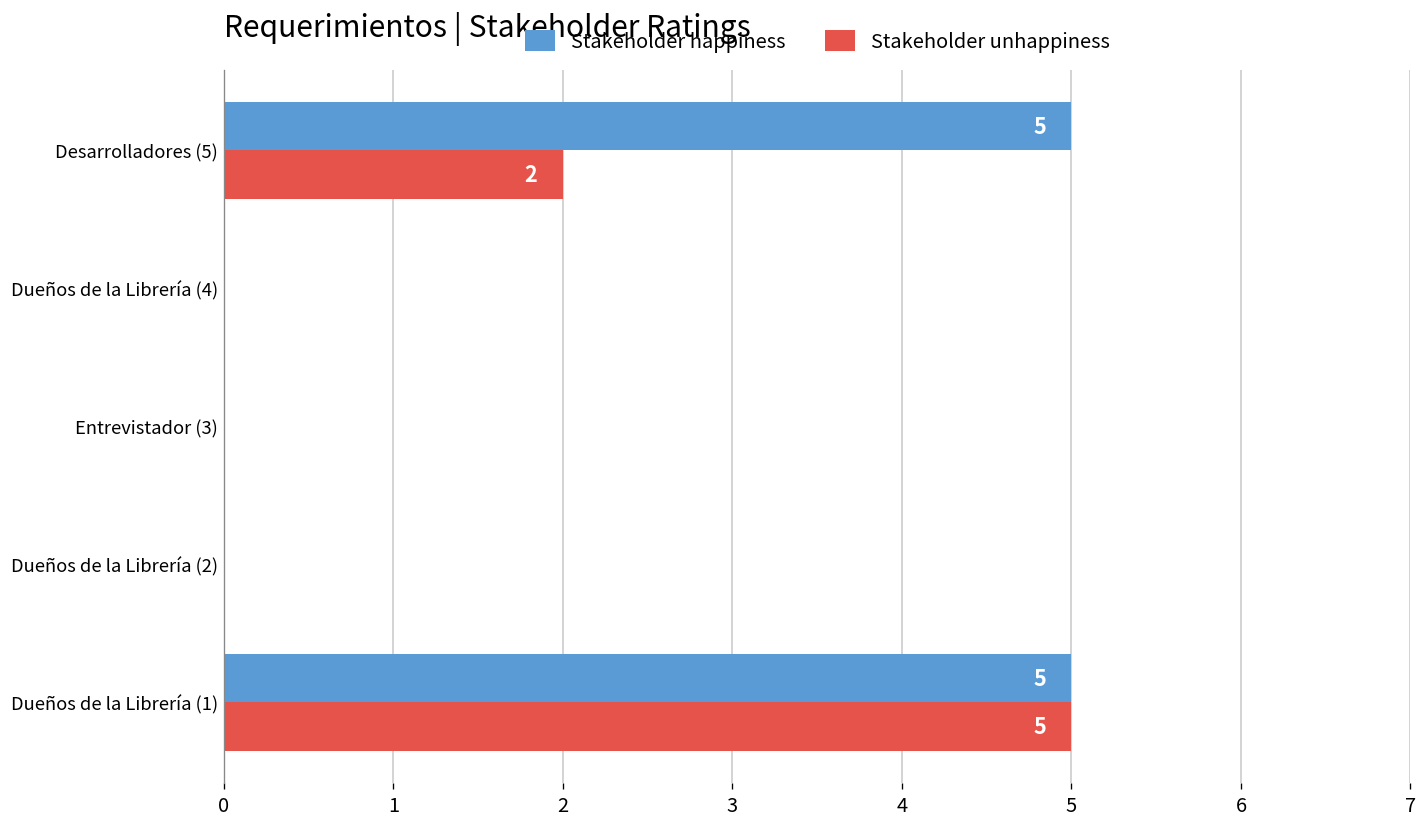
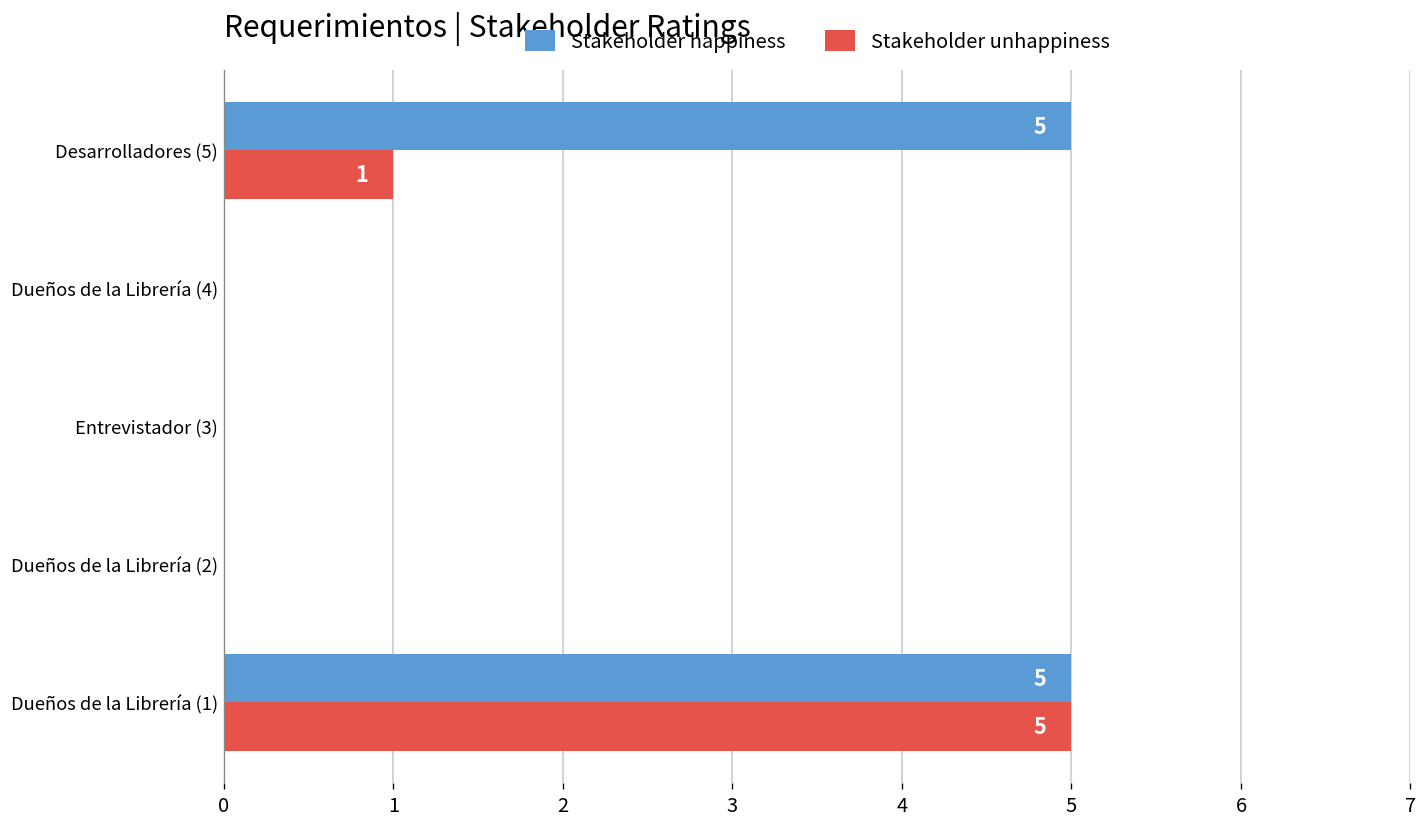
Stakeholder unhappiness, Desarrolladores (5): 2 -> 1
